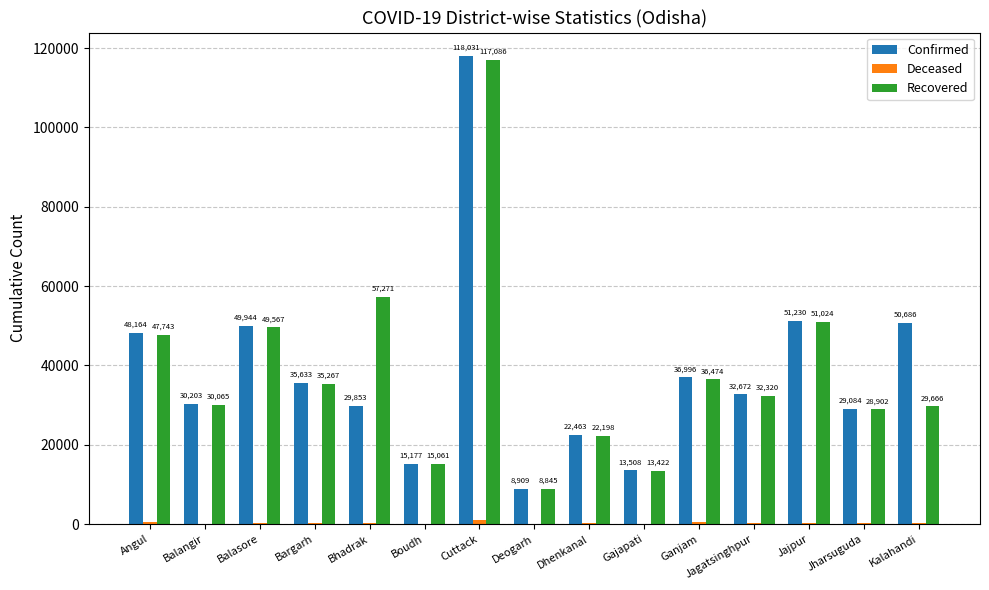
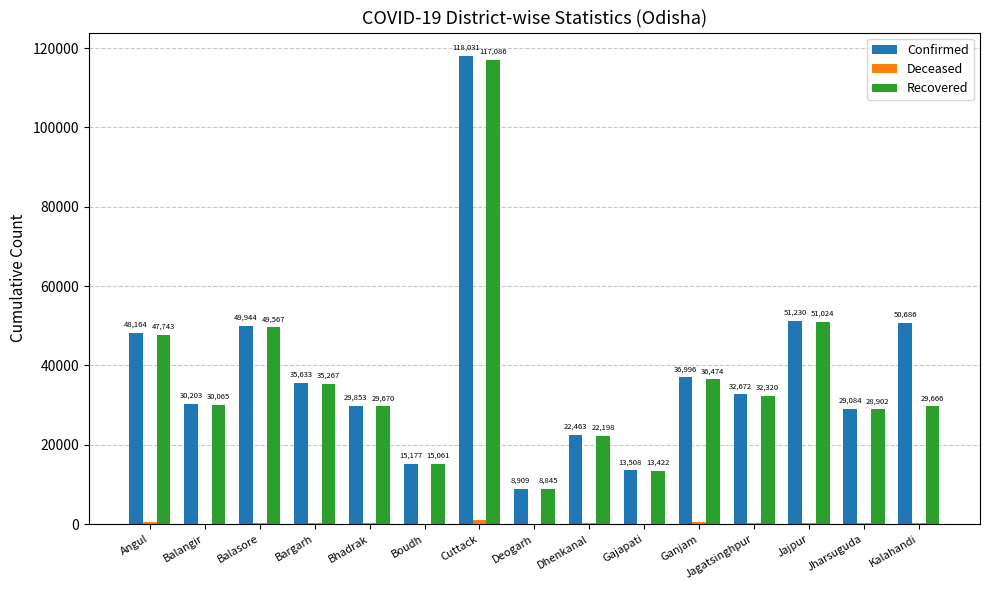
Recovered, Bhadrak: 57,271 -> 29,670
